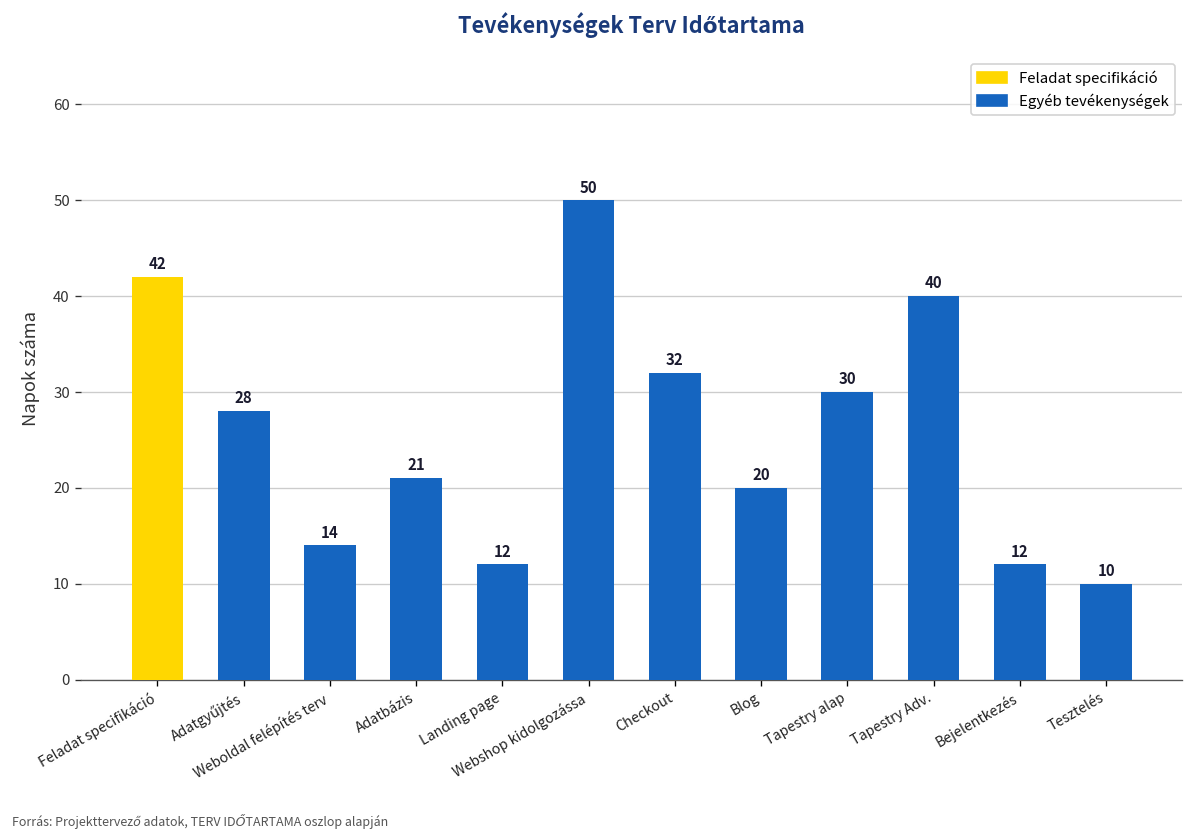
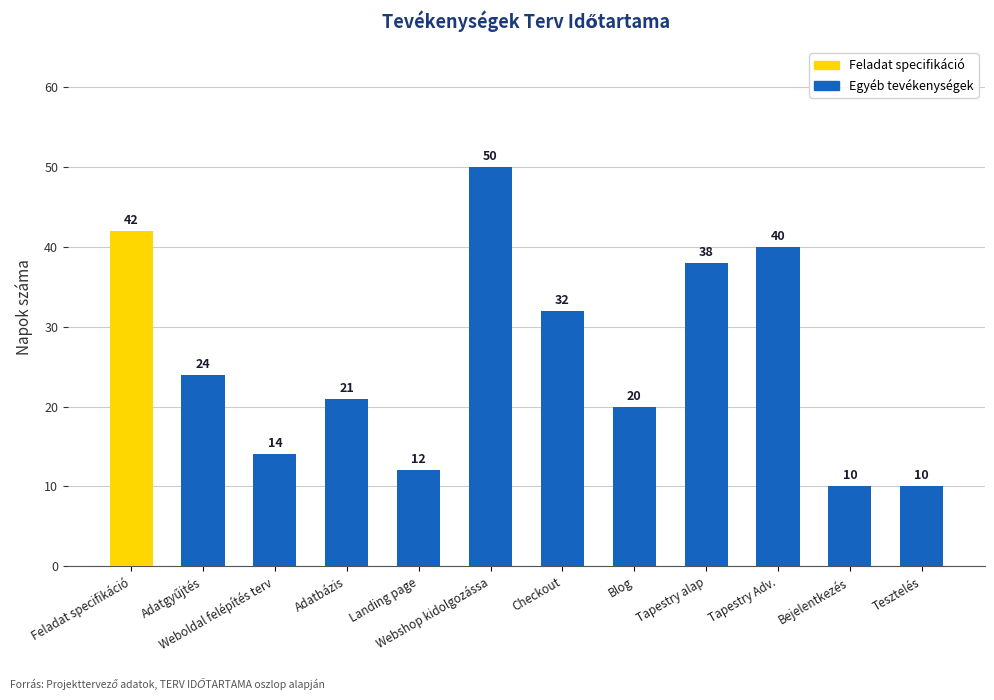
Adatgyűjtés: 28 -> 24
Tapestry alap: 30 -> 38
Bejelentkezés: 12 -> 10
